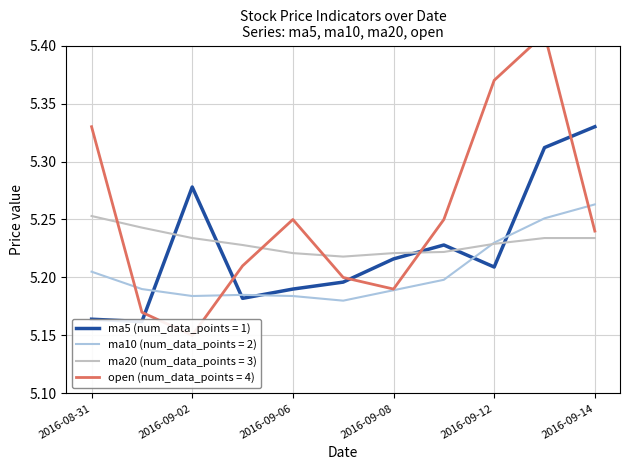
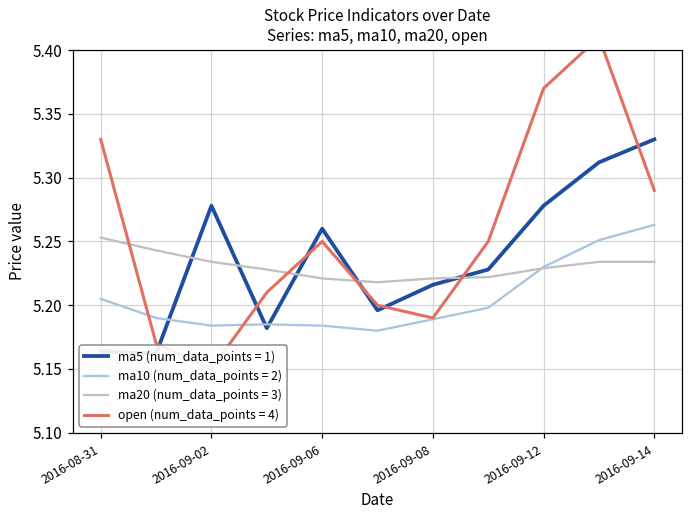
ma5 (num_data_points = 1), 2016-09-06: 5.19 -> 5.26
ma5 (num_data_points = 1), 2016-09-12: 5.209 -> 5.278
open (num_data_points = 4), 2016-09-14: 5.24 -> 5.29
